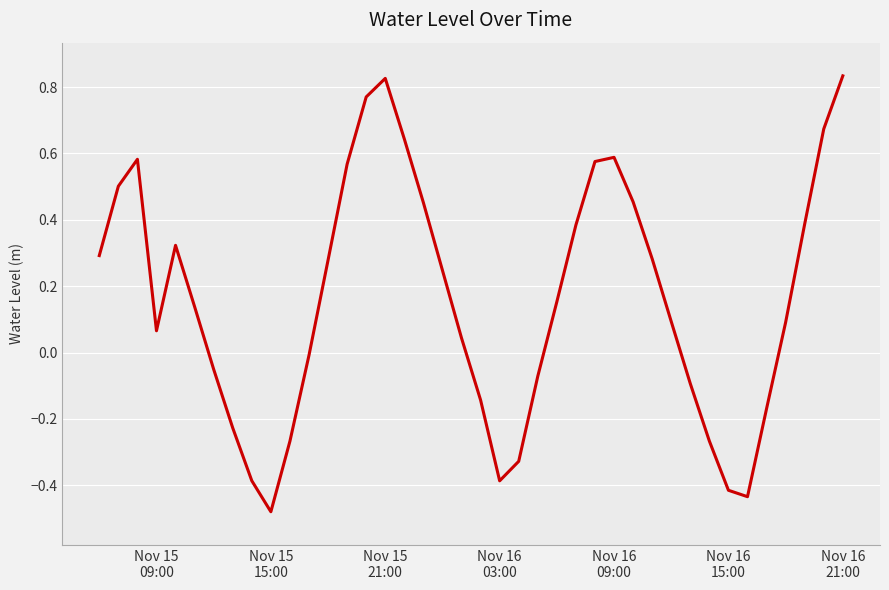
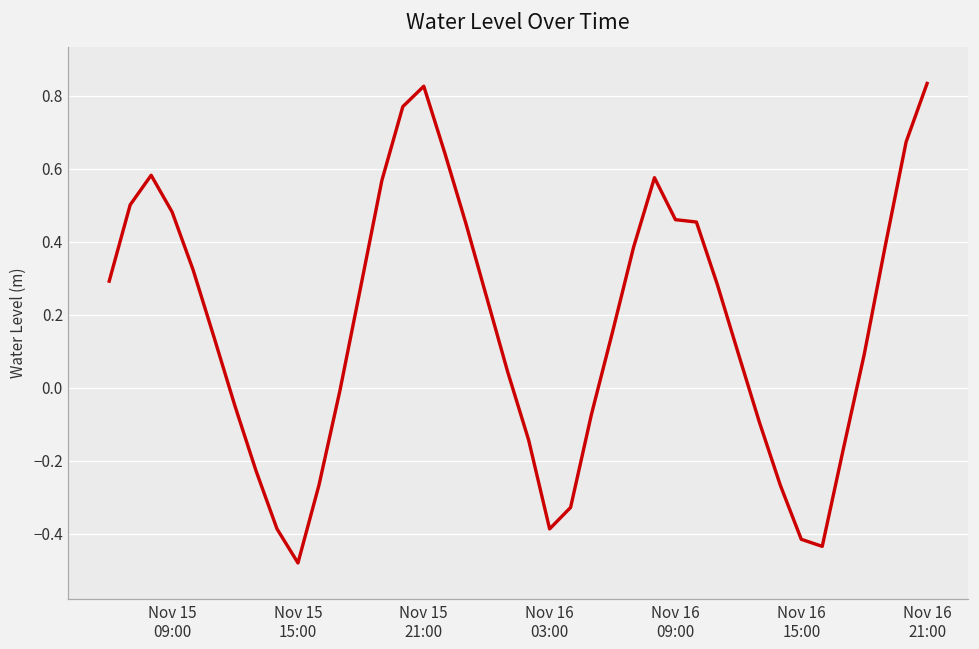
Nov 15 09:00: 0.07 -> 0.48
Nov 16 09:00: 0.59 -> 0.46
